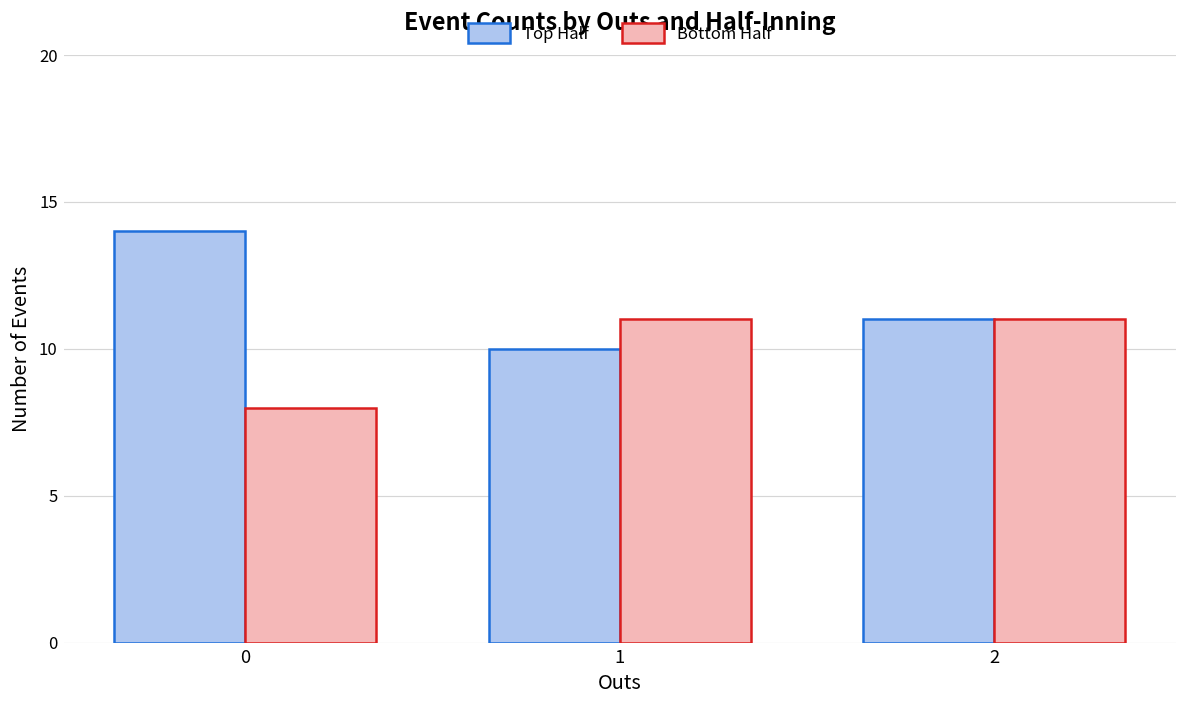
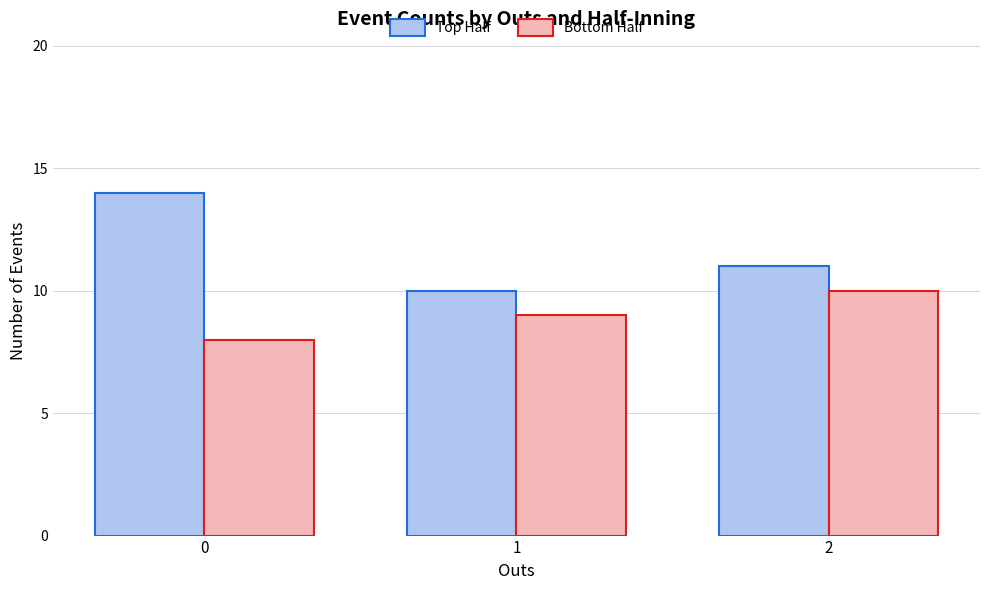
Bottom Half, 1: 11 -> 9
Bottom Half, 2: 11 -> 10
